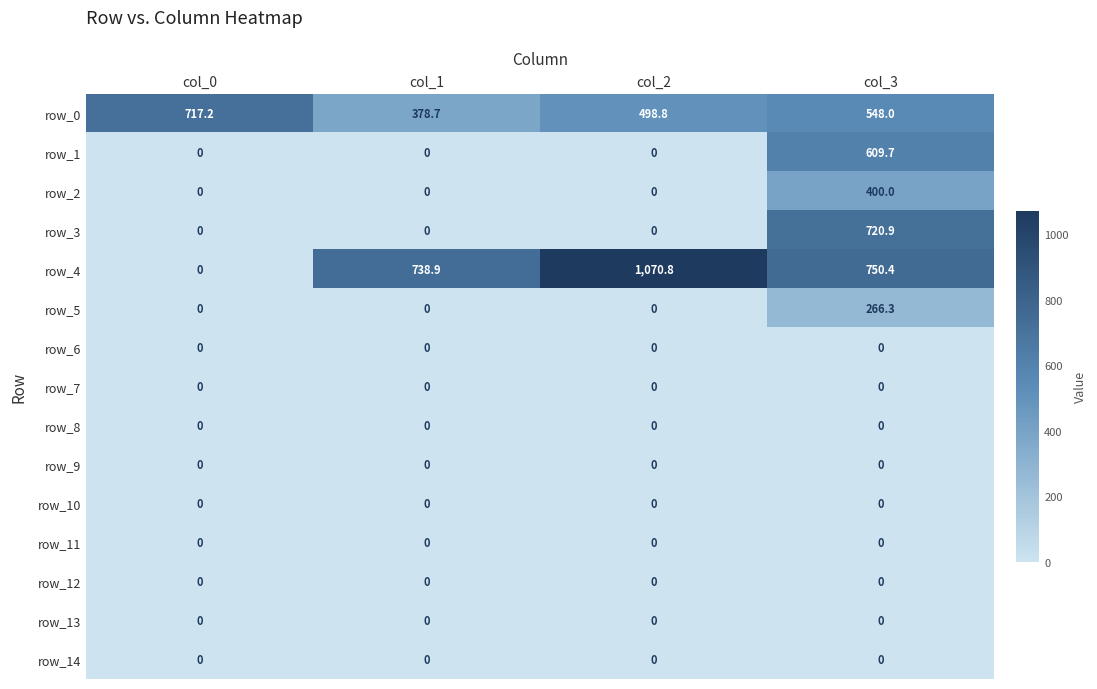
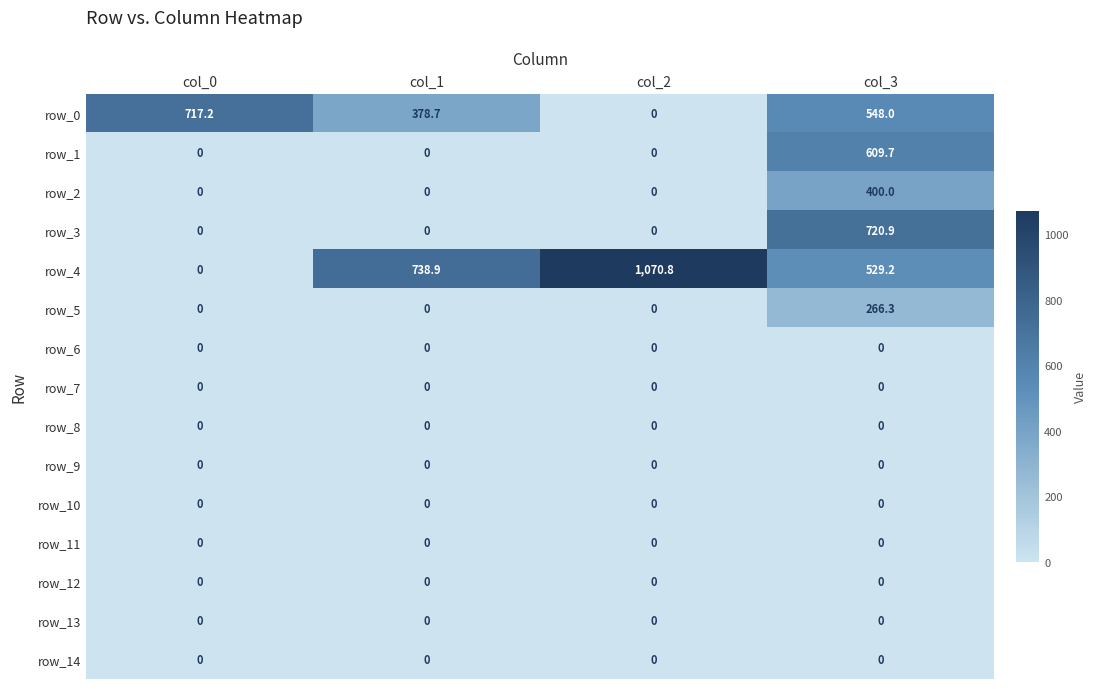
row_0, col_2: 498.8 -> 0
row_4, col_3: 750.4 -> 529.2
